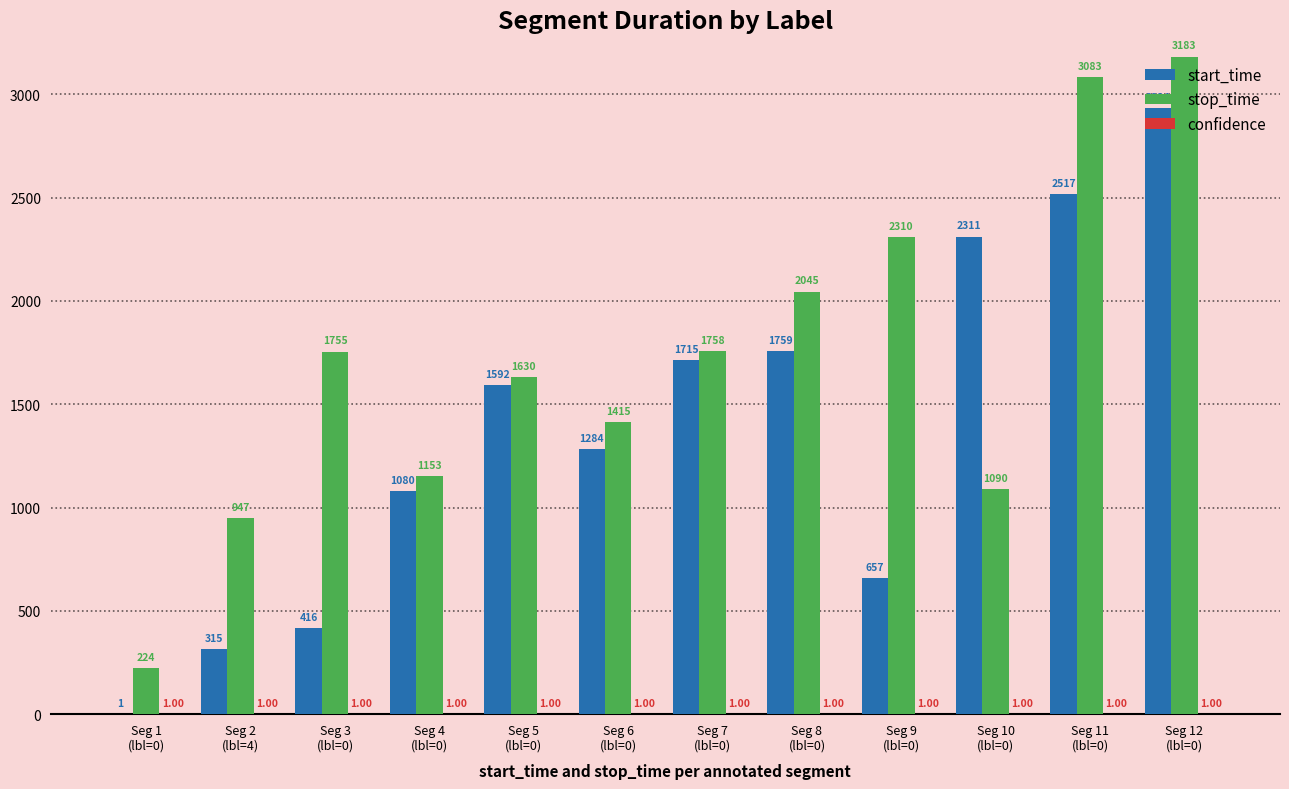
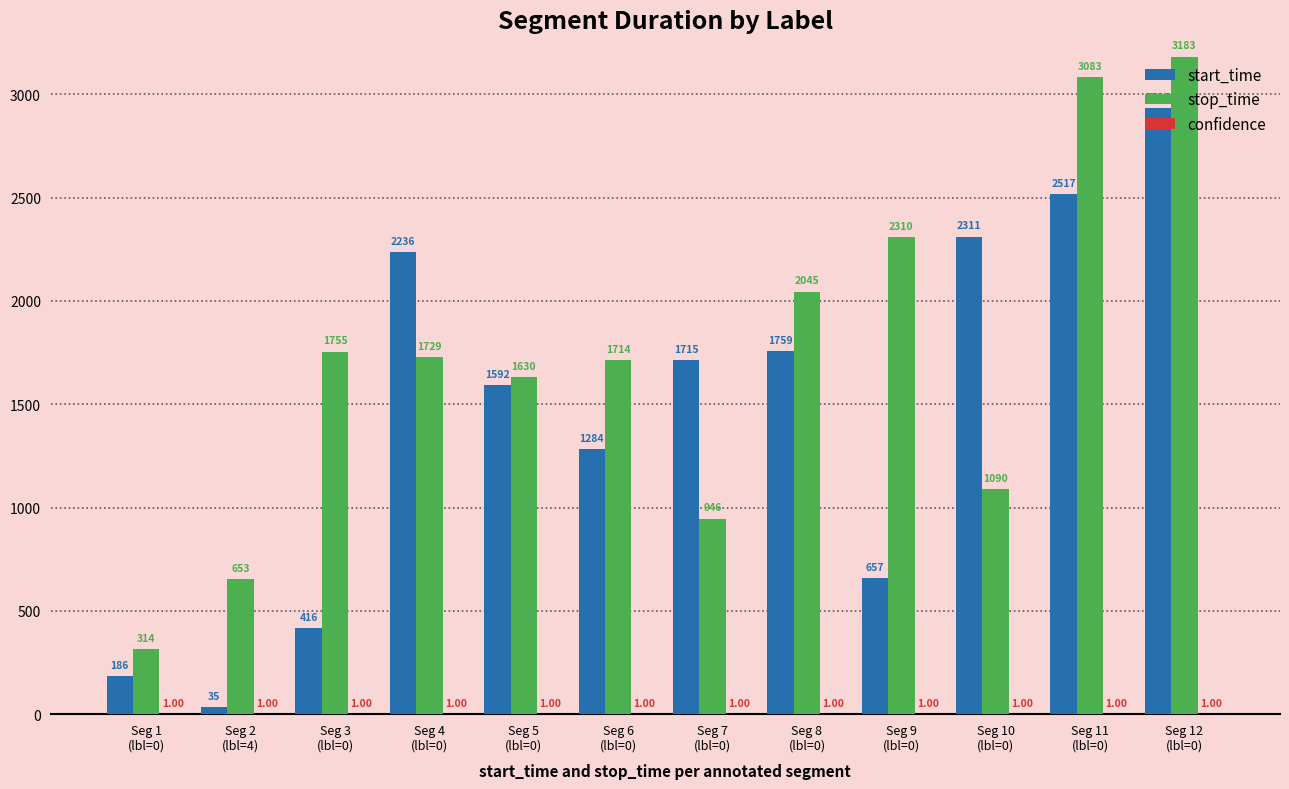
start_time, Seg 1 (lbl=0): 1 -> 186
stop_time, Seg 1 (lbl=0): 224 -> 314
start_time, Seg 2 (lbl=4): 315 -> 35
stop_time, Seg 2 (lbl=4): 947 -> 653
start_time, Seg 4 (lbl=0): 1080 -> 2236
stop_time, Seg 4 (lbl=0): 1153 -> 1729
stop_time, Seg 6 (lbl=0): 1415 -> 1714
stop_time, Seg 7 (lbl=0): 1758 -> 946
